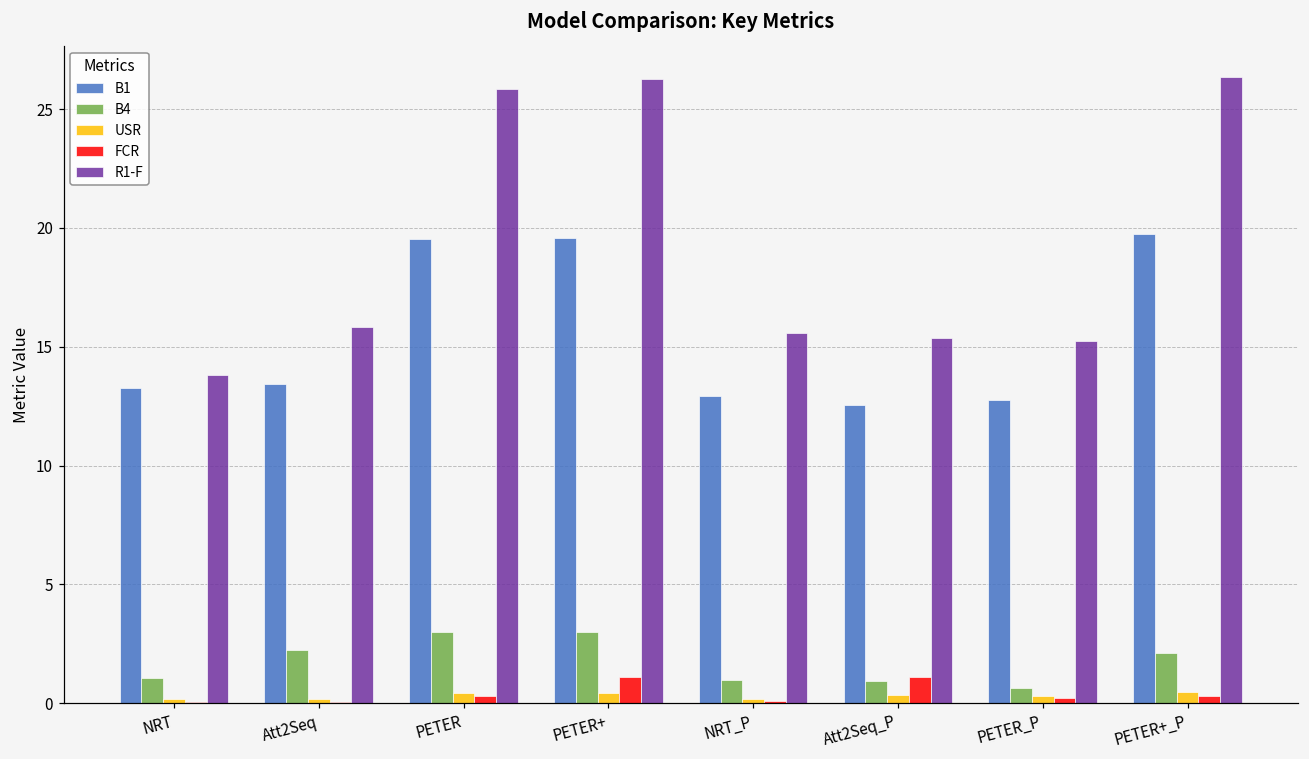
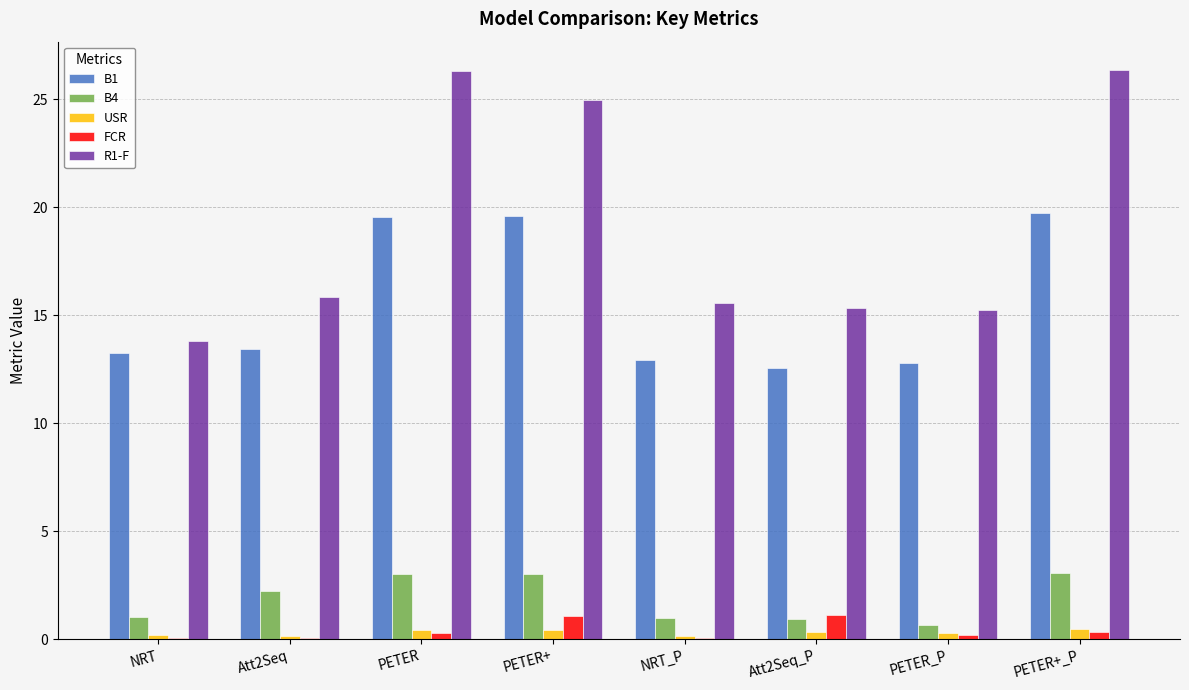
R1-F, PETER: 25.9 -> 26.3
R1-F, PETER+: 26.3 -> 24.9
B4, PETER+_P: 2.1 -> 3.1
